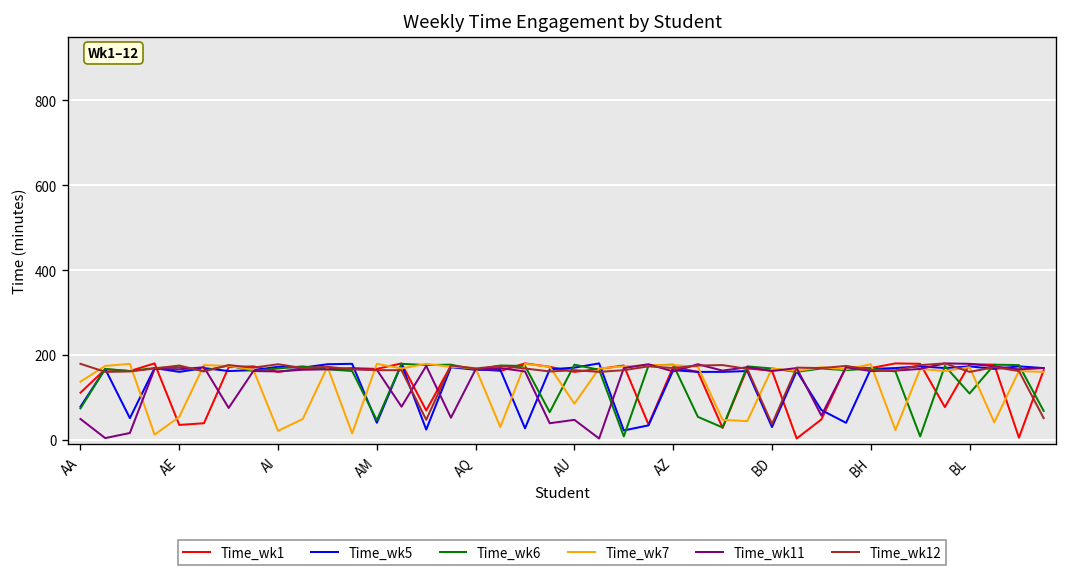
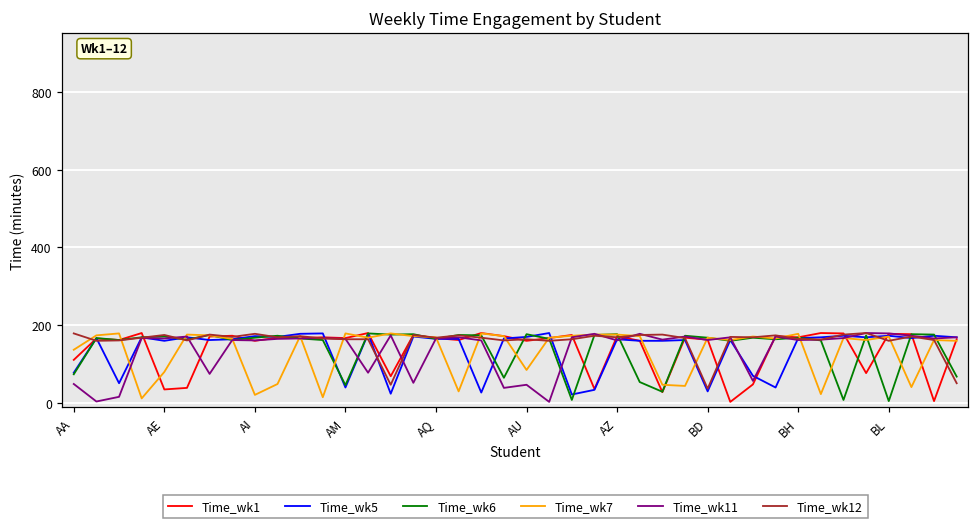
Time_wk7, AE: 50 -> 80
Time_wk6, BL: 110 -> 10
